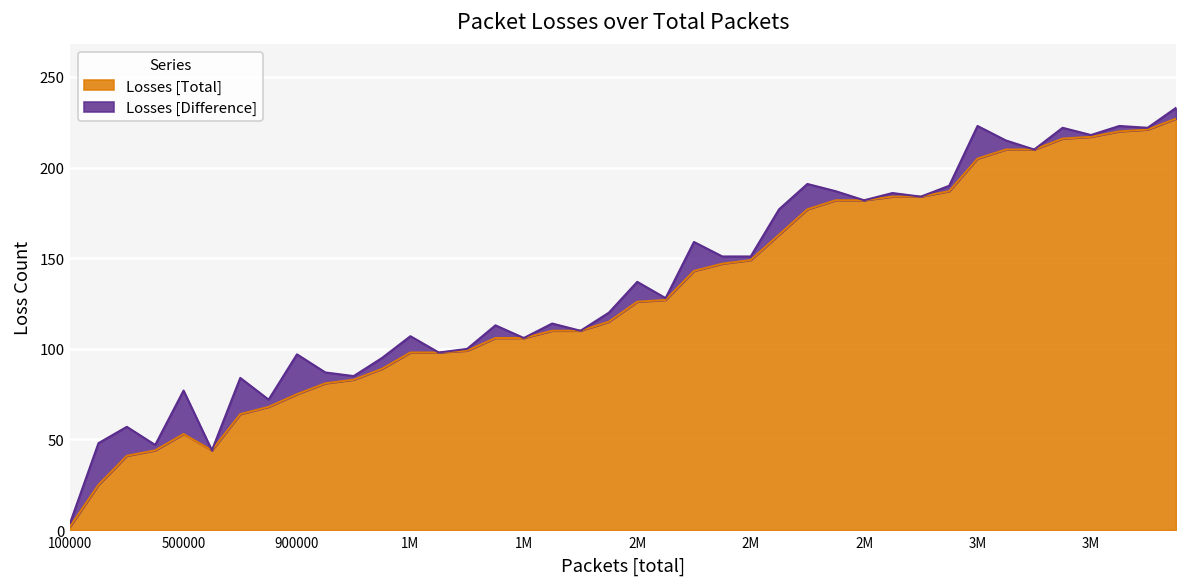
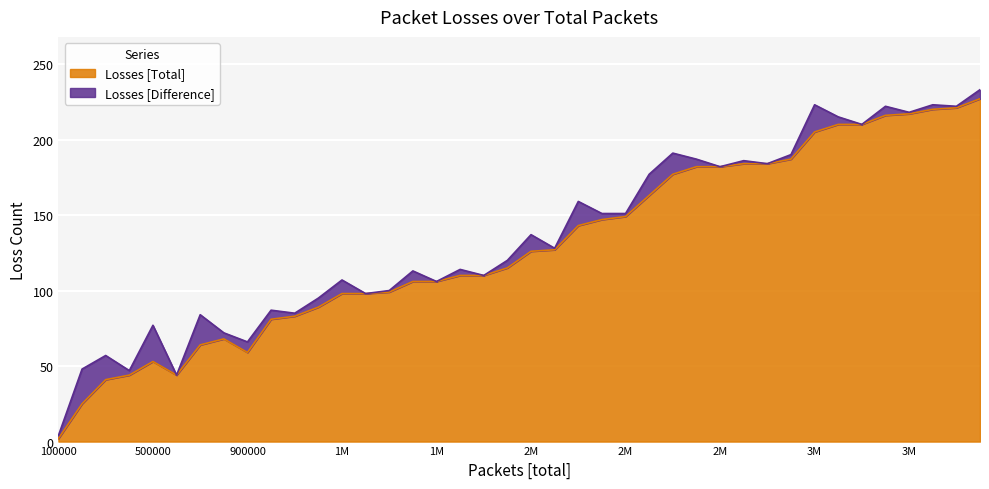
Losses [Total], 900000: 75 -> 59
Losses [Difference], 900000: 22 -> 7
